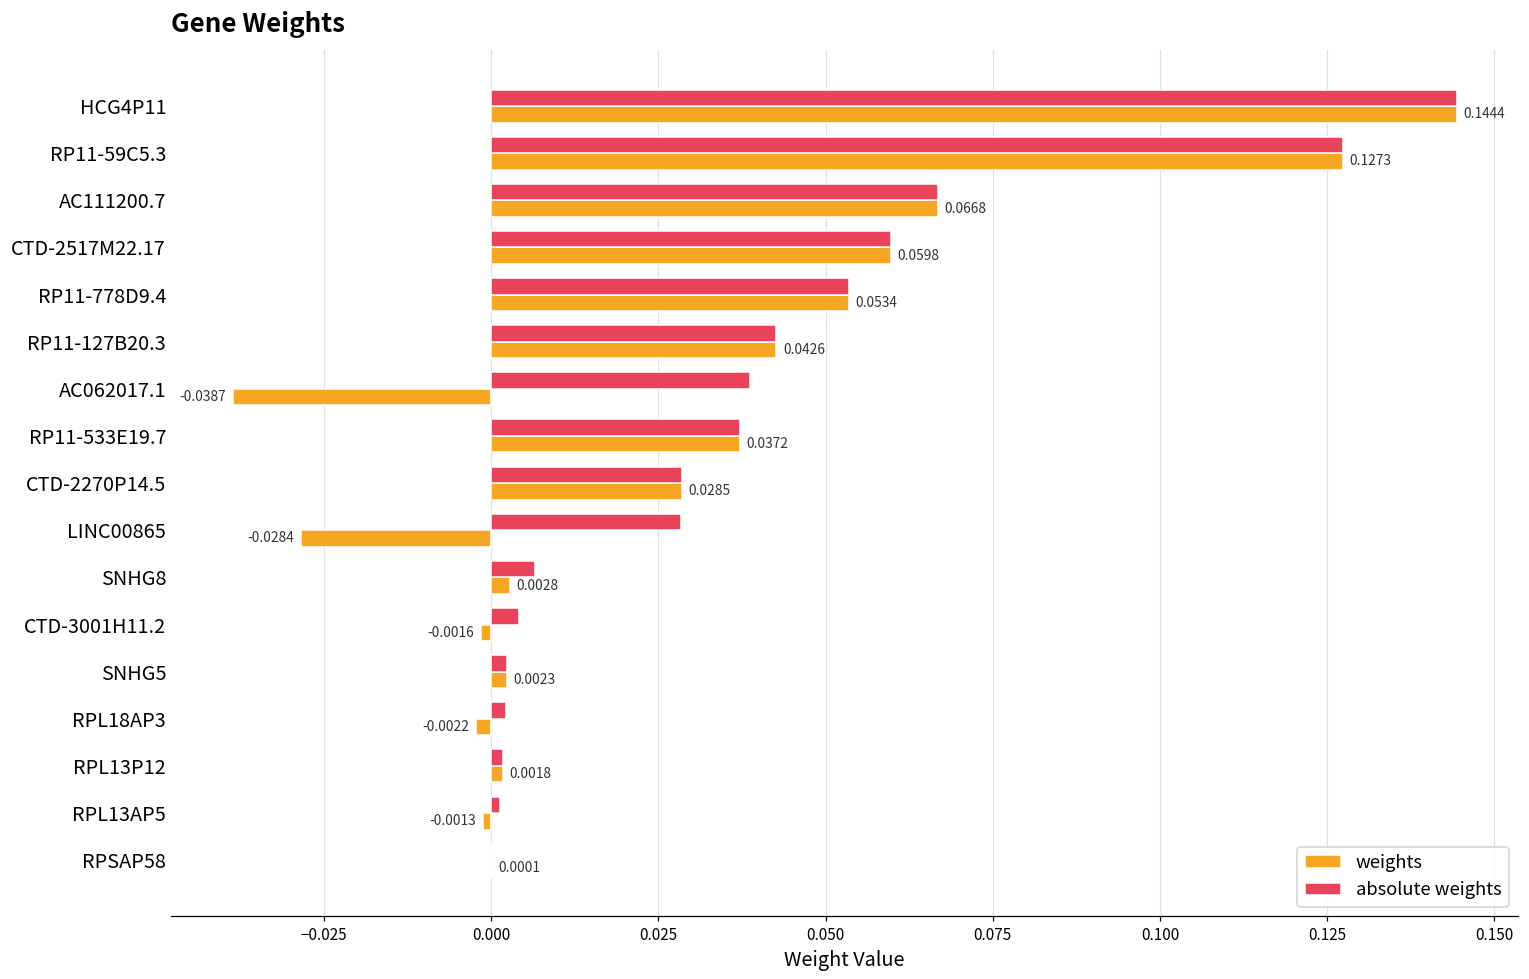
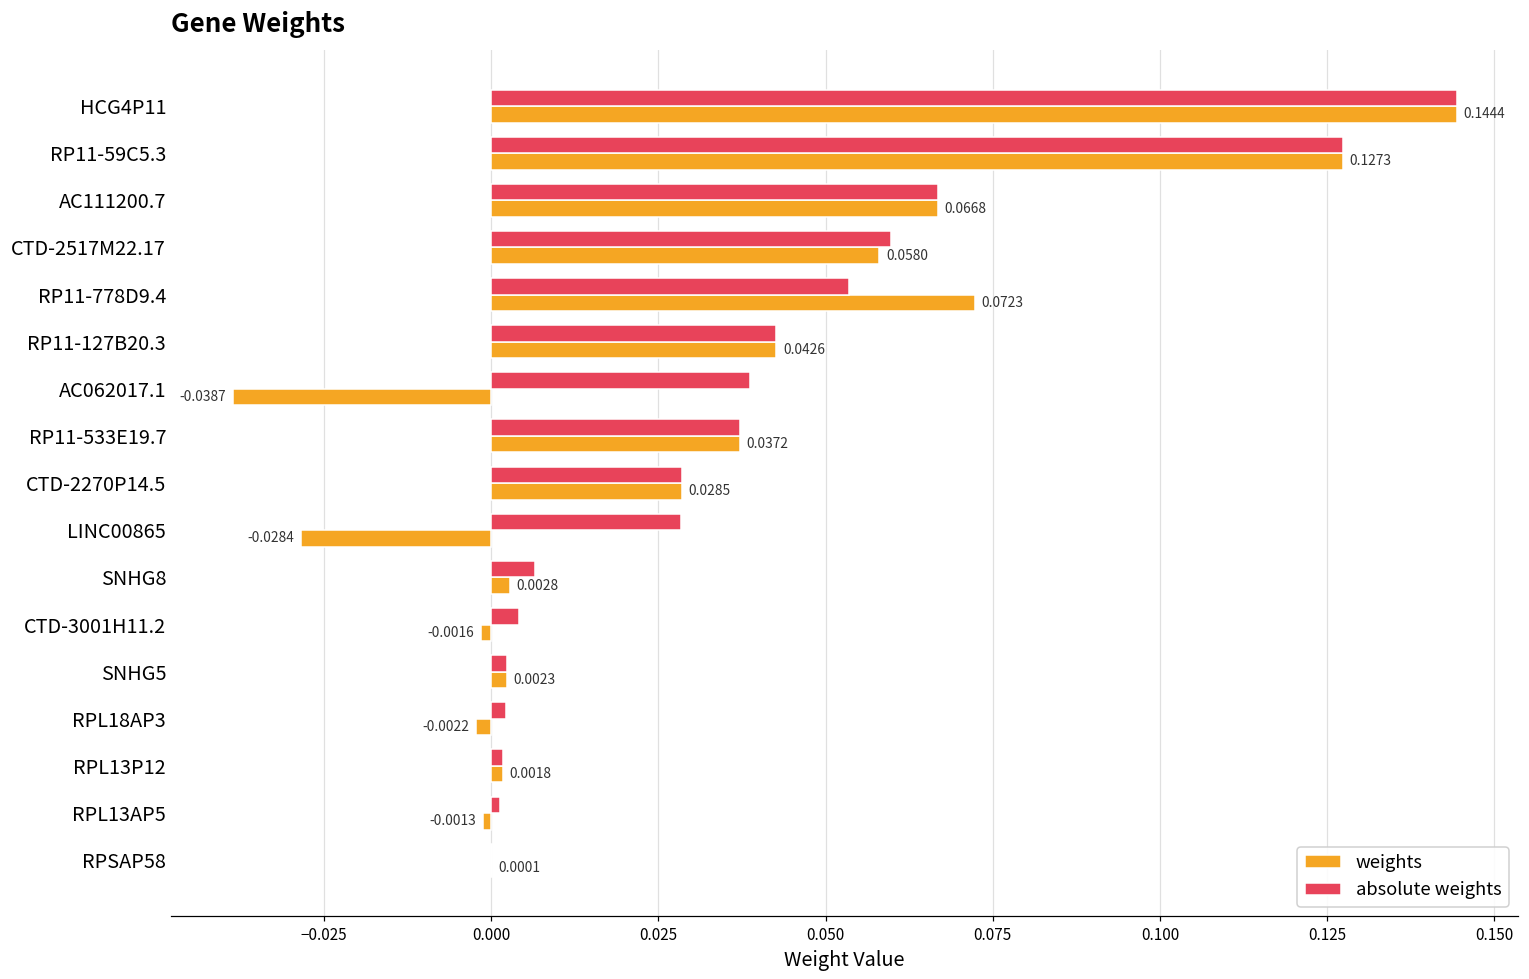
weights, CTD-2517M22.17: 0.0598 -> 0.0580
weights, RP11-778D9.4: 0.0534 -> 0.0723
